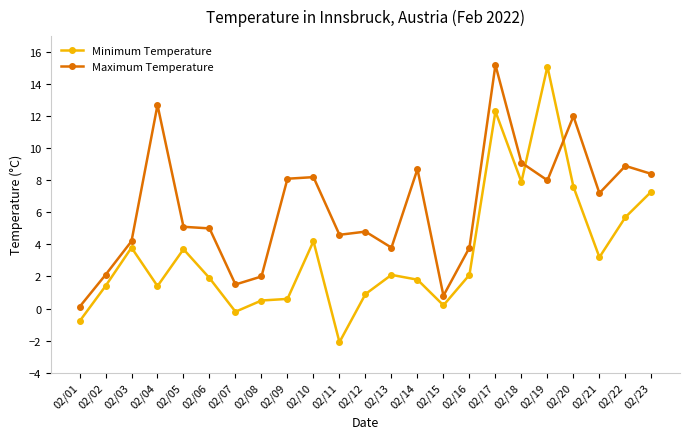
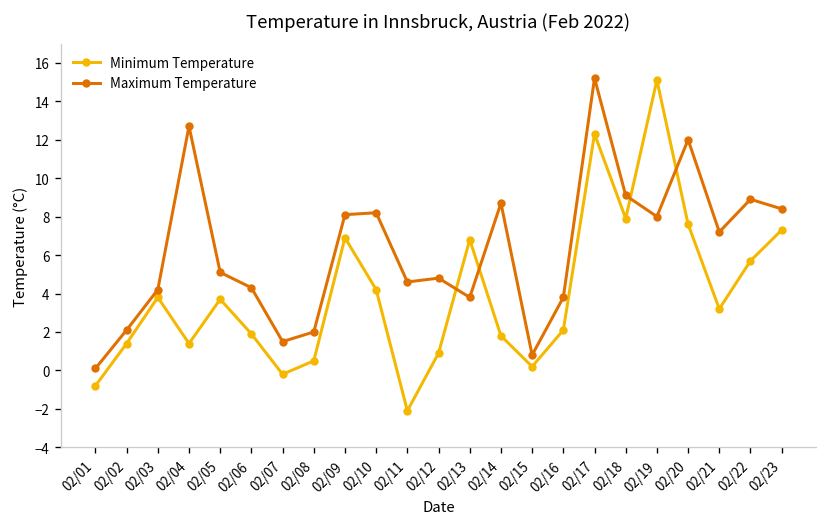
Maximum Temperature, 02/06: 5.0 -> 4.3
Minimum Temperature, 02/09: 0.6 -> 6.9
Minimum Temperature, 02/13: 2.1 -> 6.8
